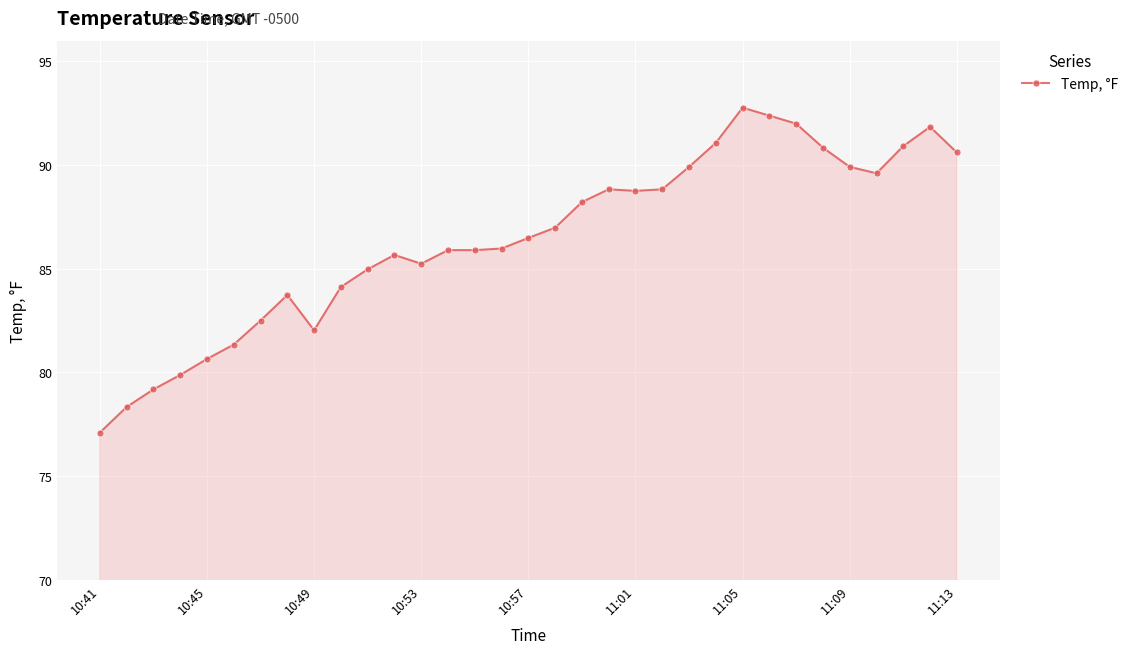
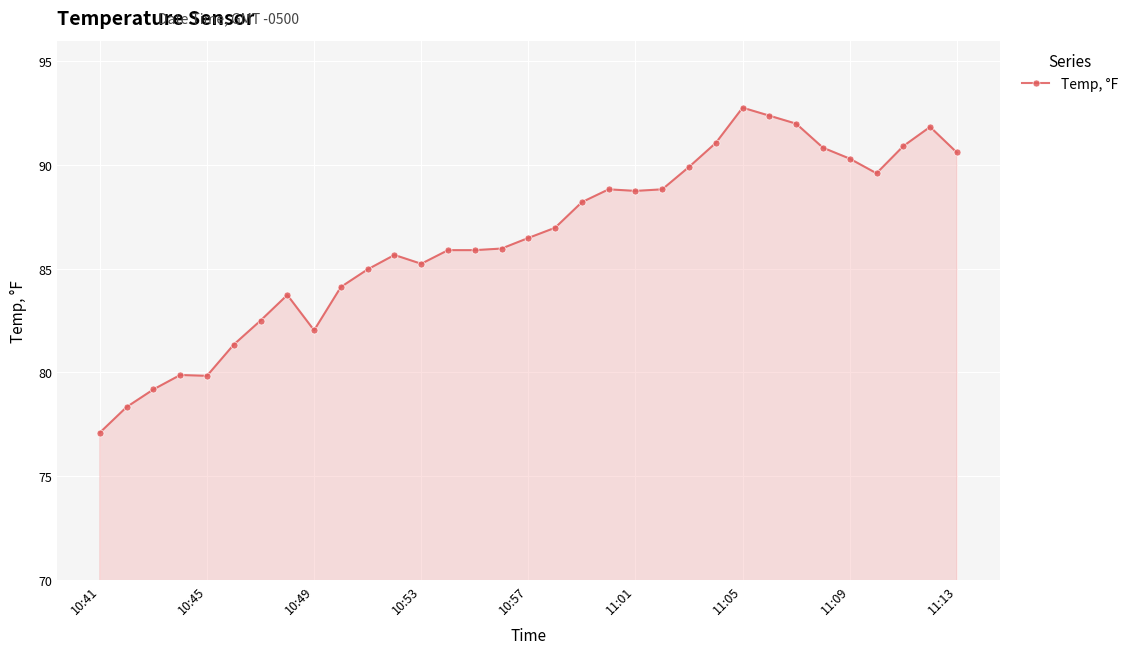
10:45: 80.6 -> 79.8
11:09: 89.9 -> 90.3
